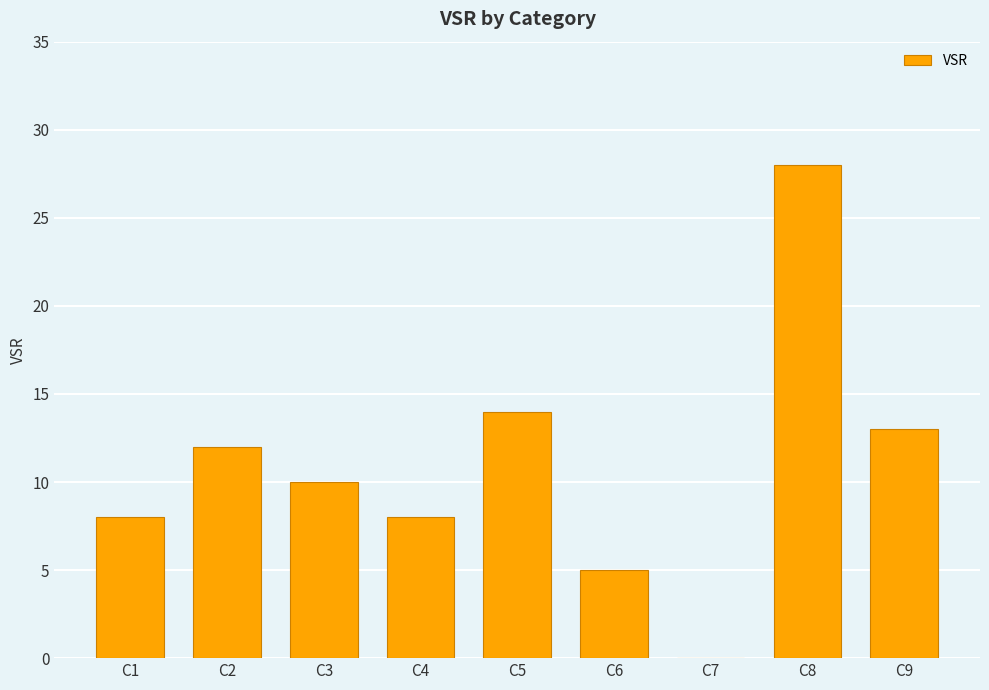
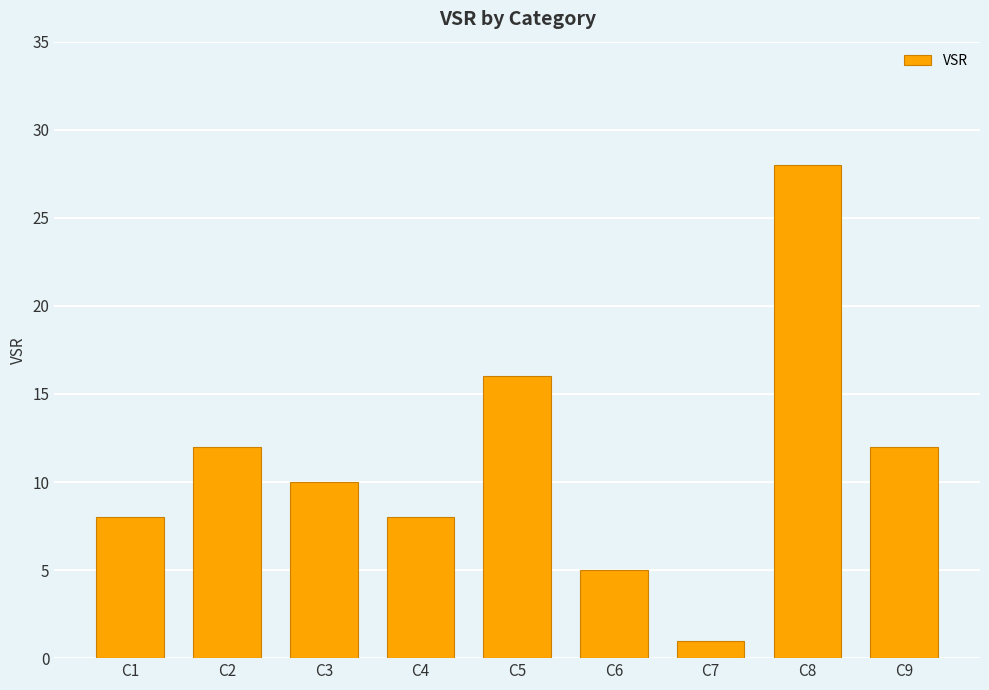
C5: 14 -> 16
C7: 0 -> 1
C9: 13 -> 12
